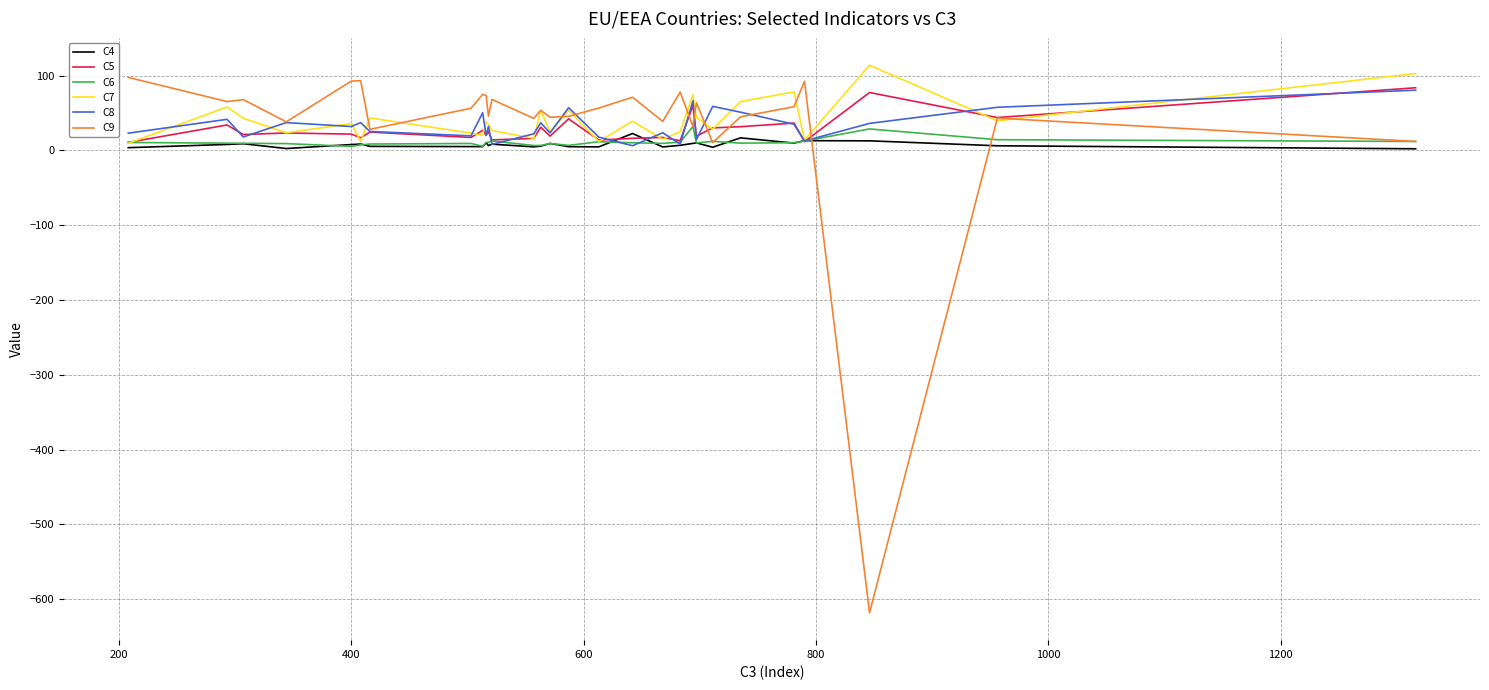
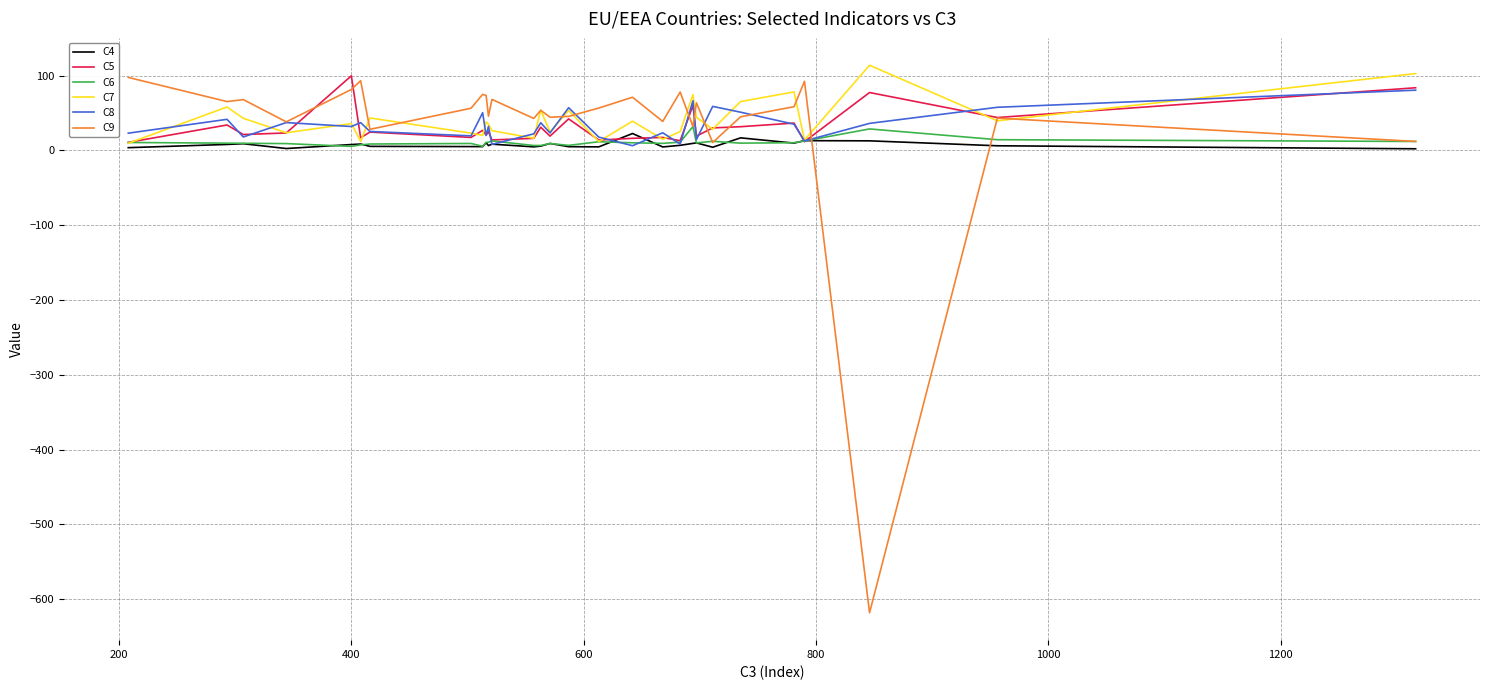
C5, 400: 20 -> 100
C9, 400: 90 -> 80
